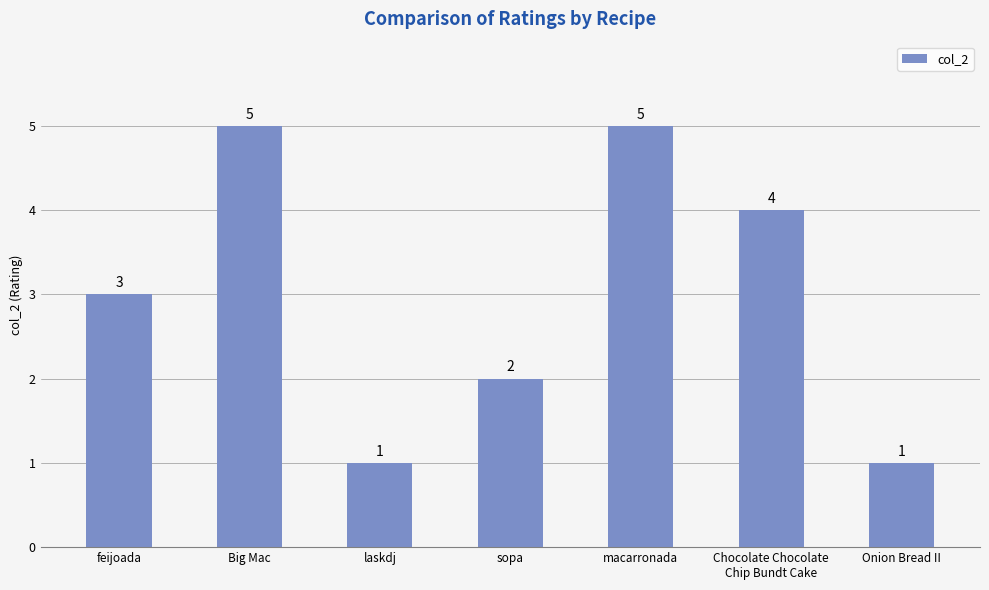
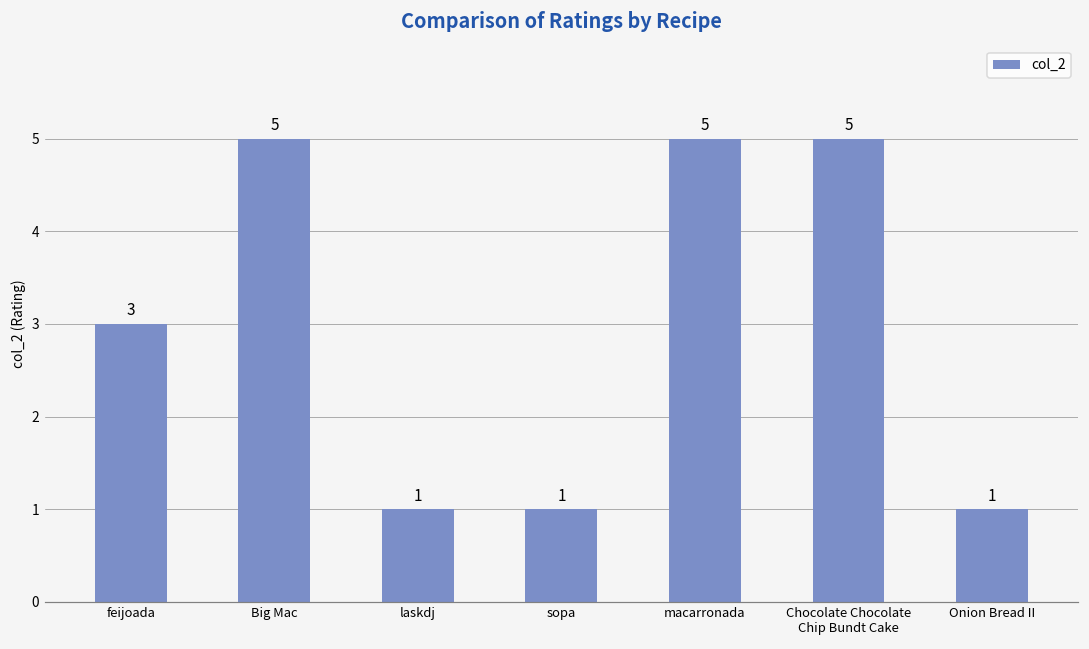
sopa: 2 -> 1
Chocolate Chocolate Chip Bundt Cake: 4 -> 5
